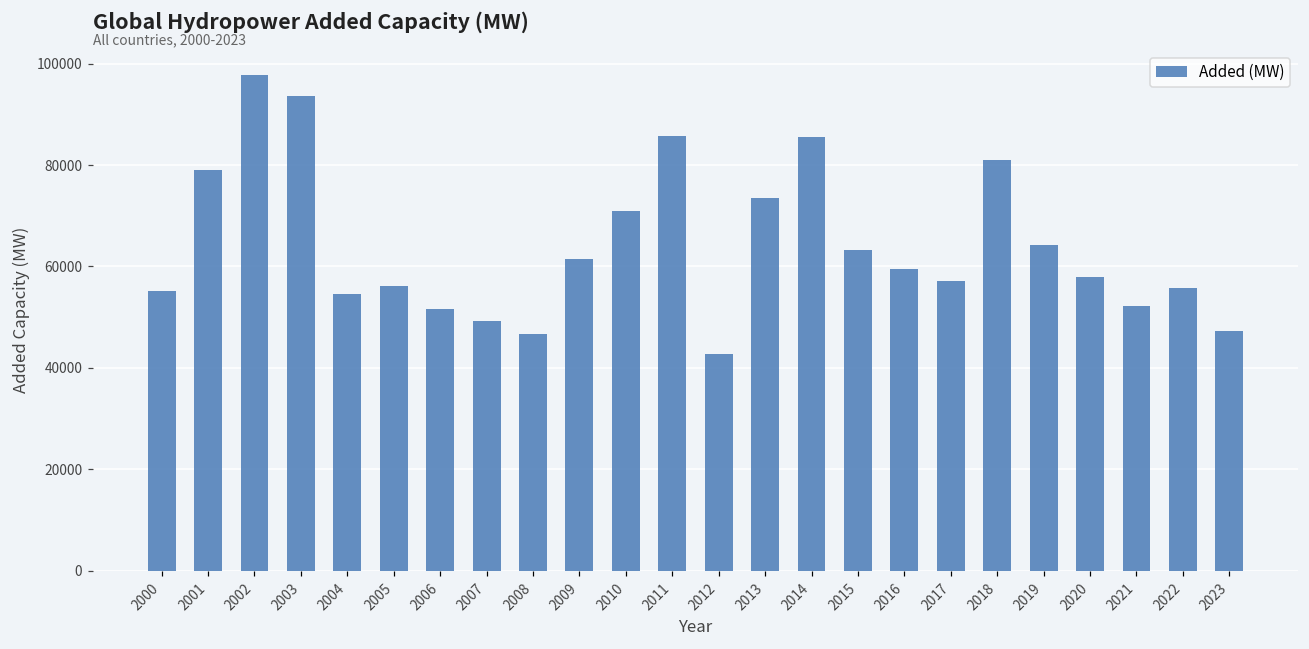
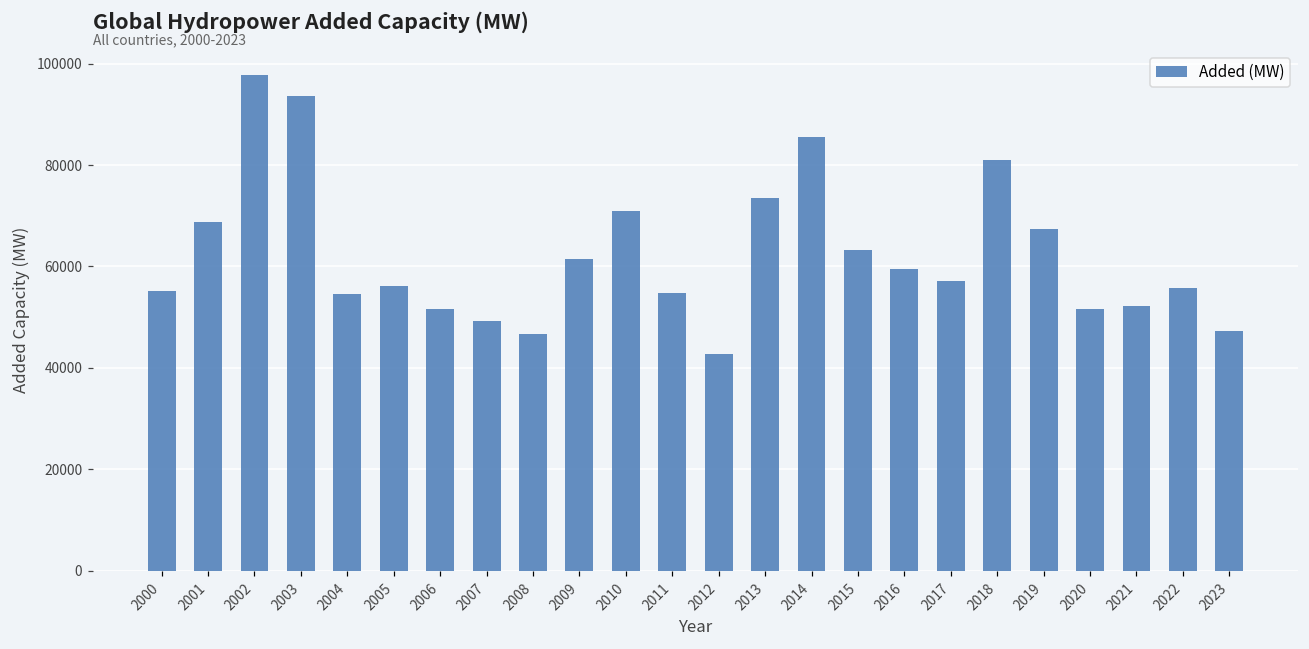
2001: 79000 -> 69000
2011: 86000 -> 55000
2019: 64000 -> 67000
2020: 58000 -> 52000
